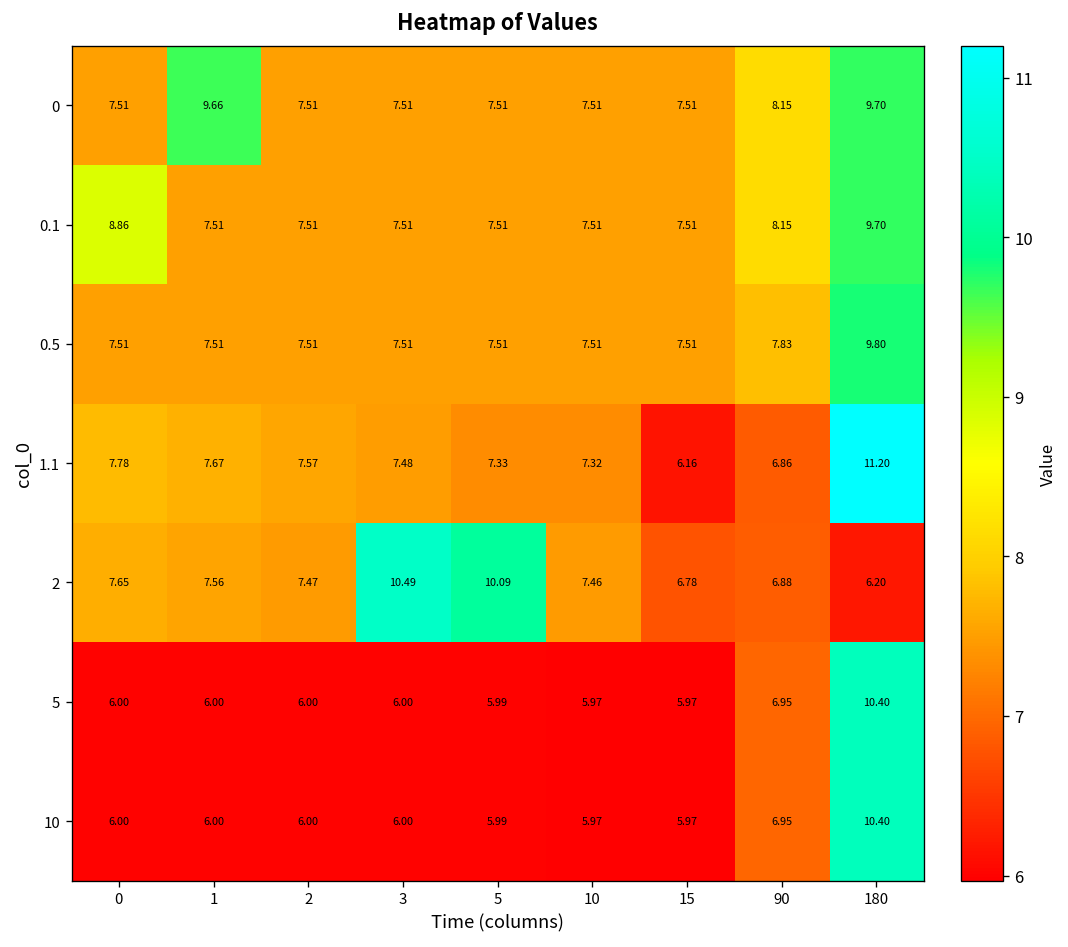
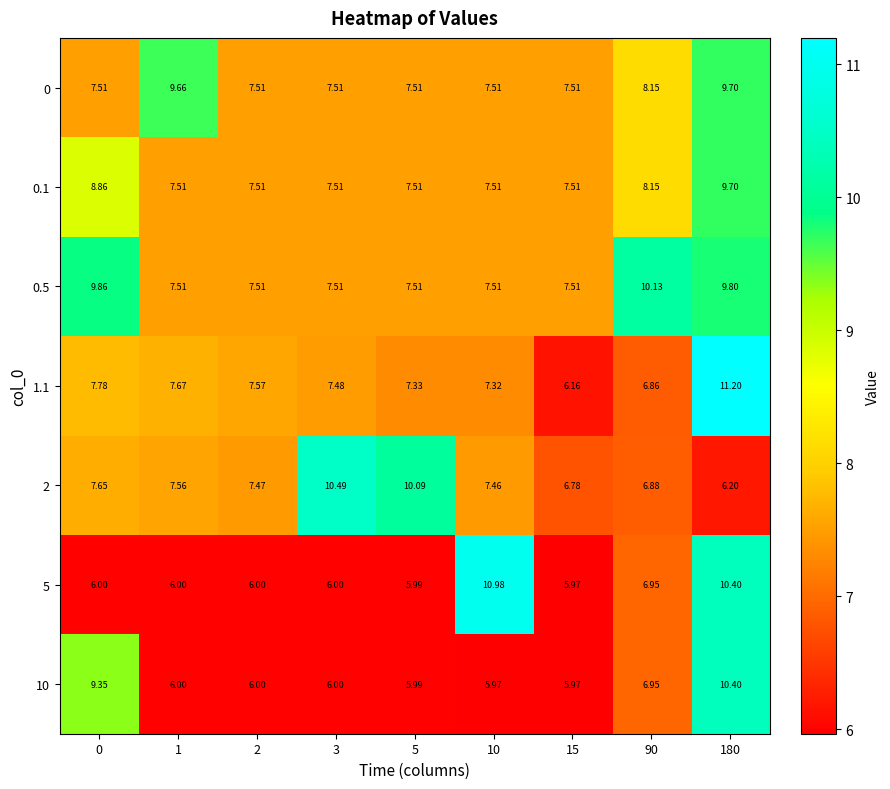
0.5, 0: 7.51 -> 9.86
0.5, 90: 7.83 -> 10.13
5, 10: 5.97 -> 10.98
10, 0: 6.00 -> 9.35
